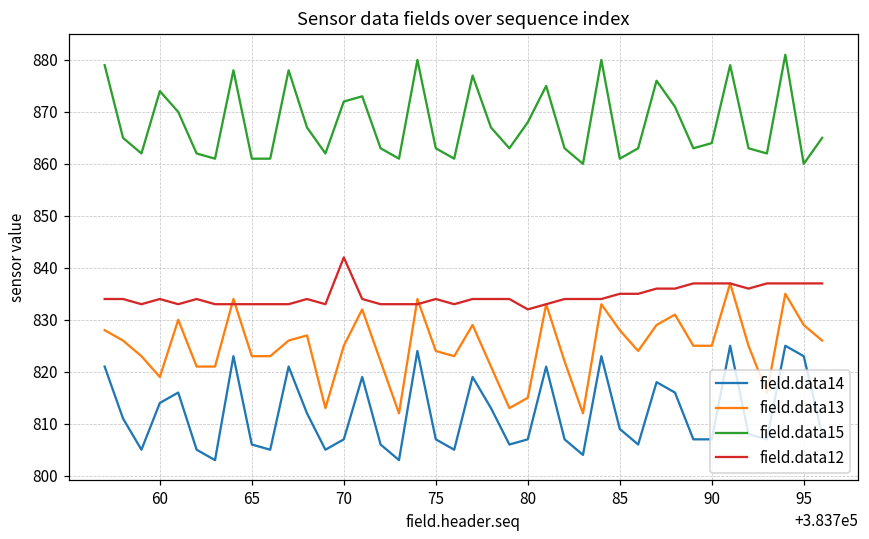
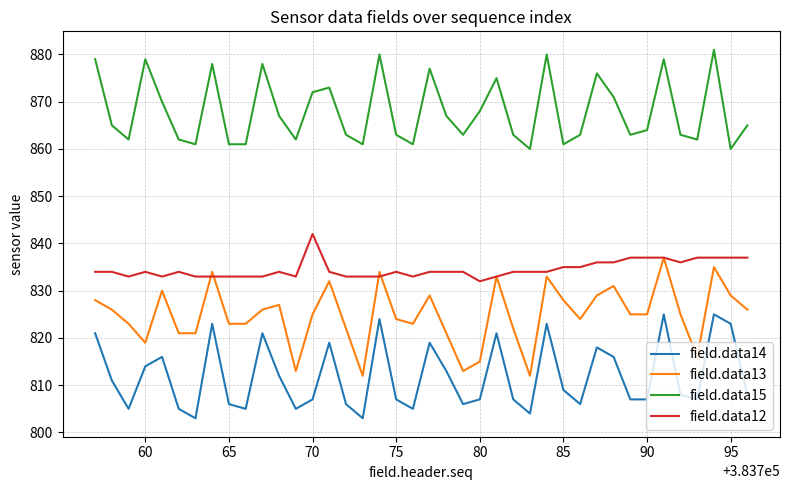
field.data15, 60: 874 -> 879
